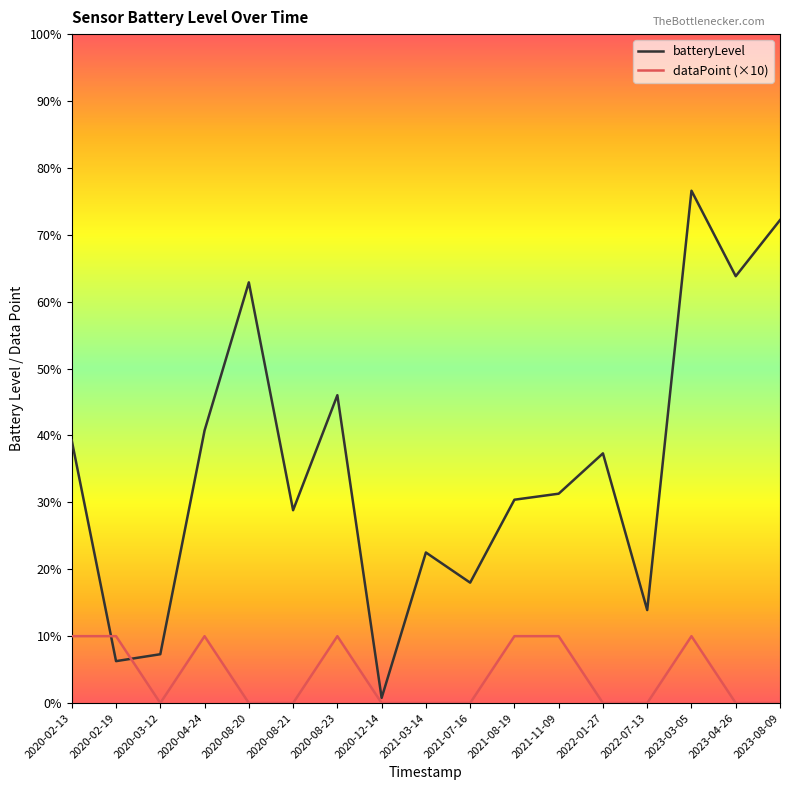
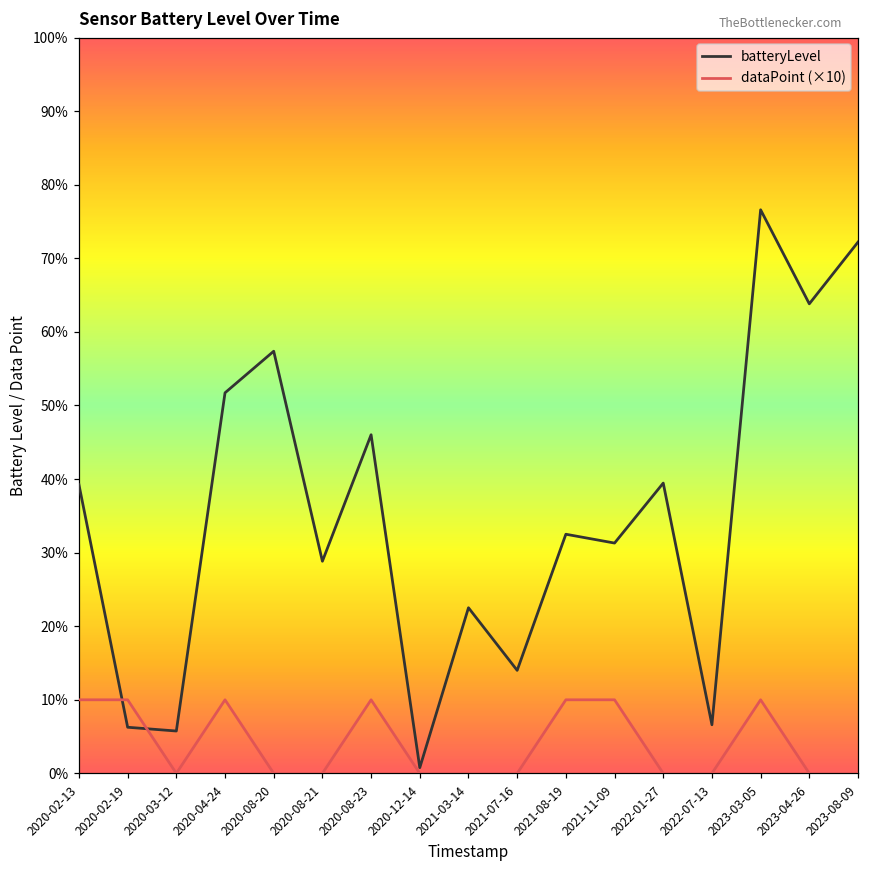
batteryLevel, 2020-03-12: 7% -> 6%
batteryLevel, 2020-04-24: 41% -> 52%
batteryLevel, 2020-08-20: 63% -> 57%
batteryLevel, 2021-07-16: 18% -> 14%
batteryLevel, 2021-08-19: 30% -> 33%
batteryLevel, 2022-01-27: 37% -> 39%
batteryLevel, 2022-07-13: 14% -> 7%
